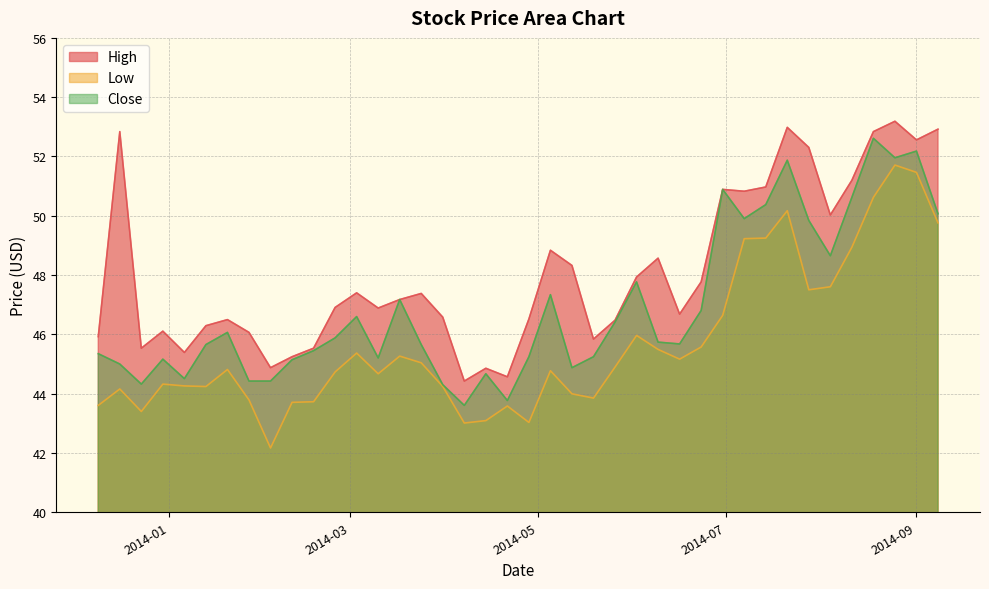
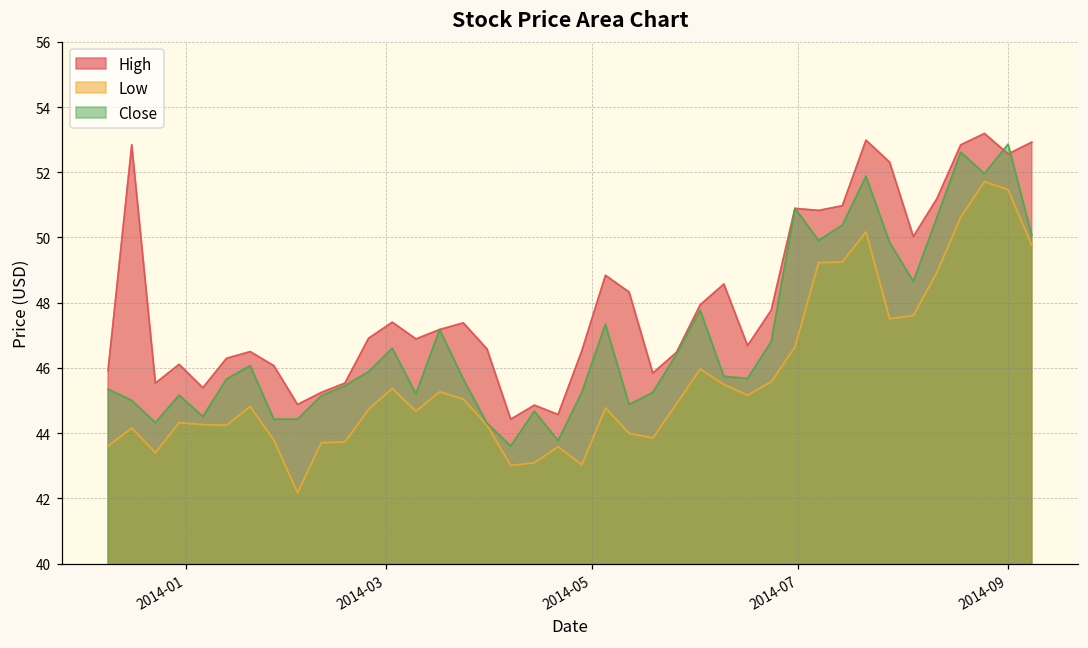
Close, 2014-09: 52.2 -> 52.9
